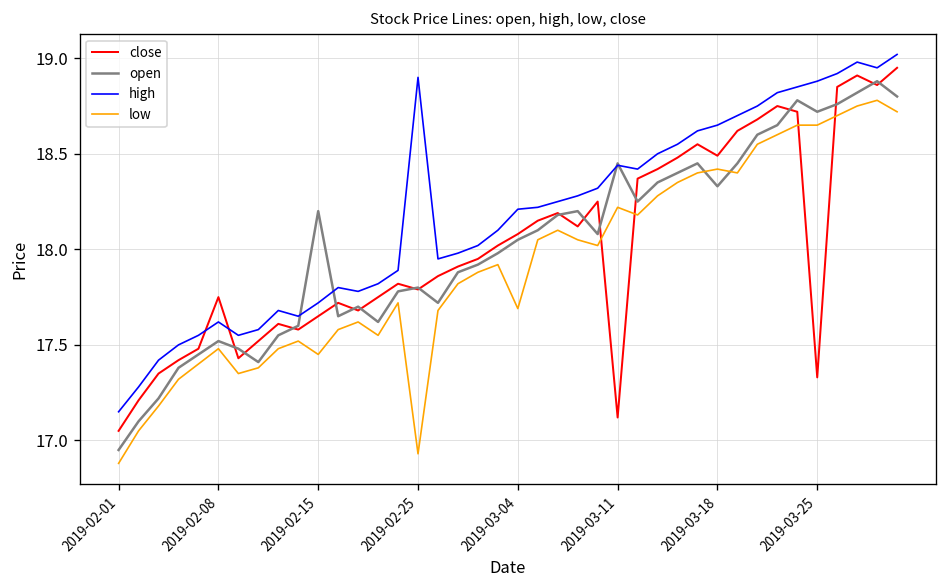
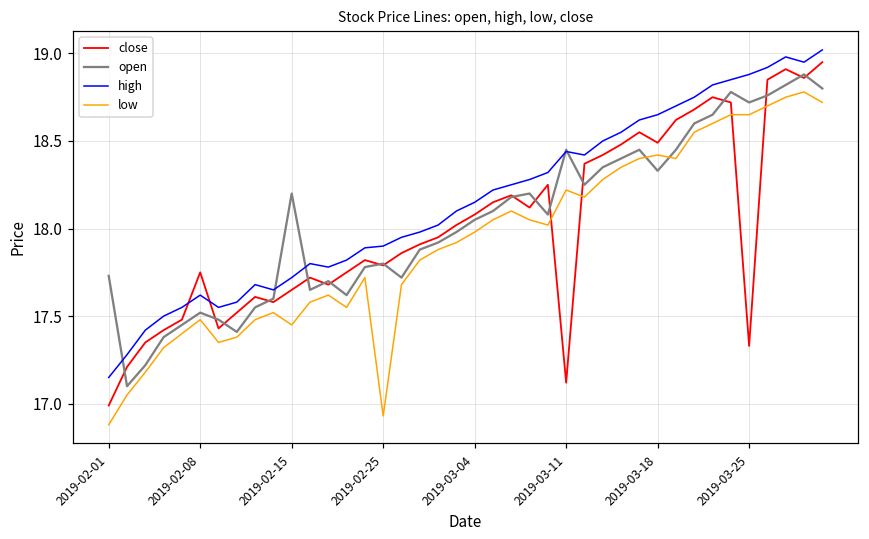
close, 2019-02-01: 17.05 -> 16.99
open, 2019-02-01: 16.95 -> 17.73
high, 2019-02-25: 18.9 -> 17.9
high, 2019-03-04: 18.21 -> 18.15
low, 2019-03-04: 17.69 -> 17.98
